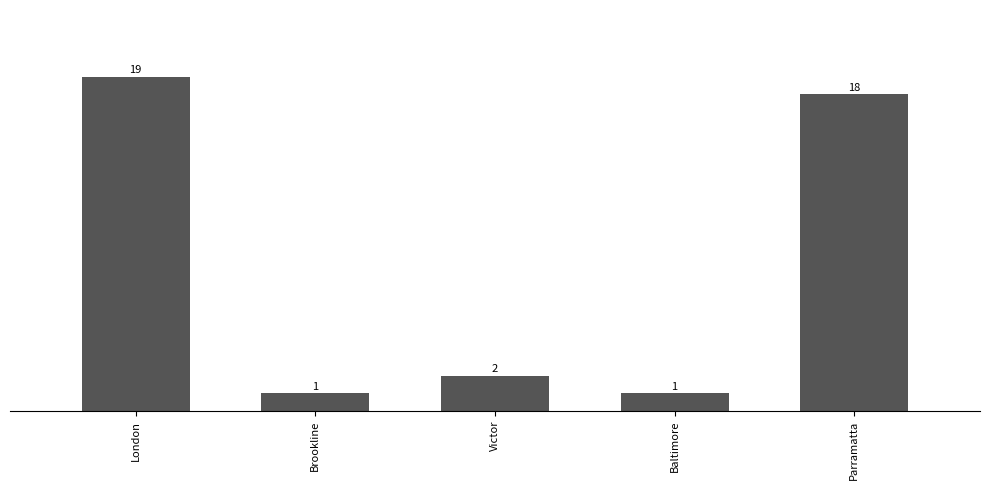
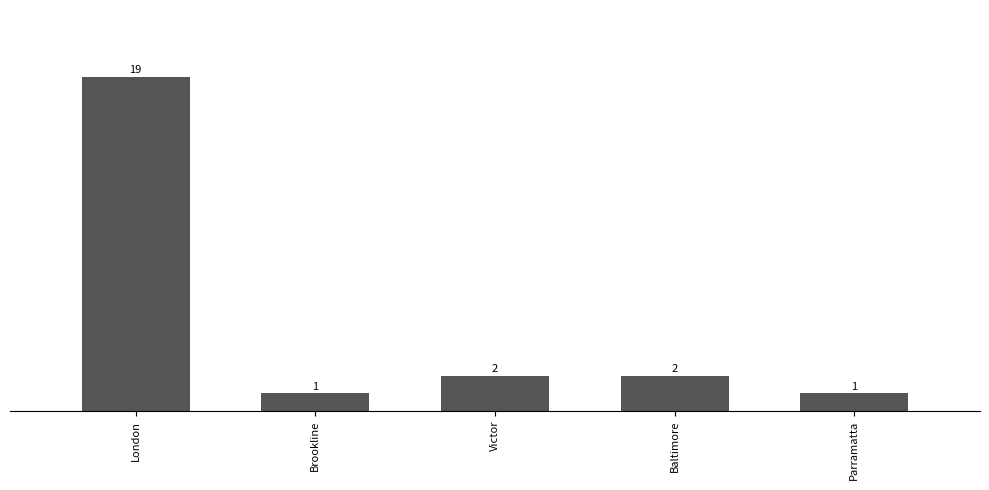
Baltimore: 1 -> 2
Parramatta: 18 -> 1
